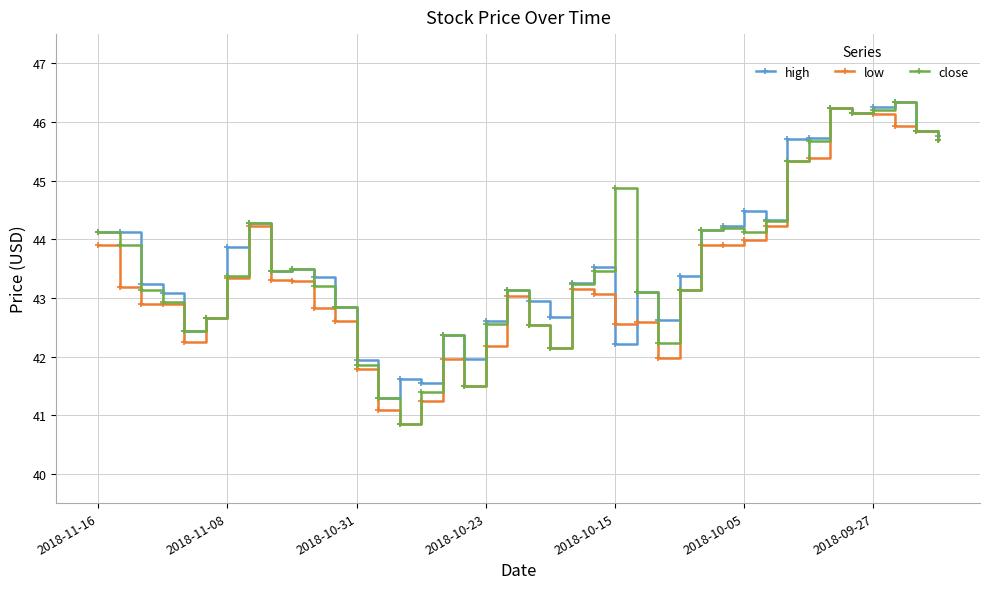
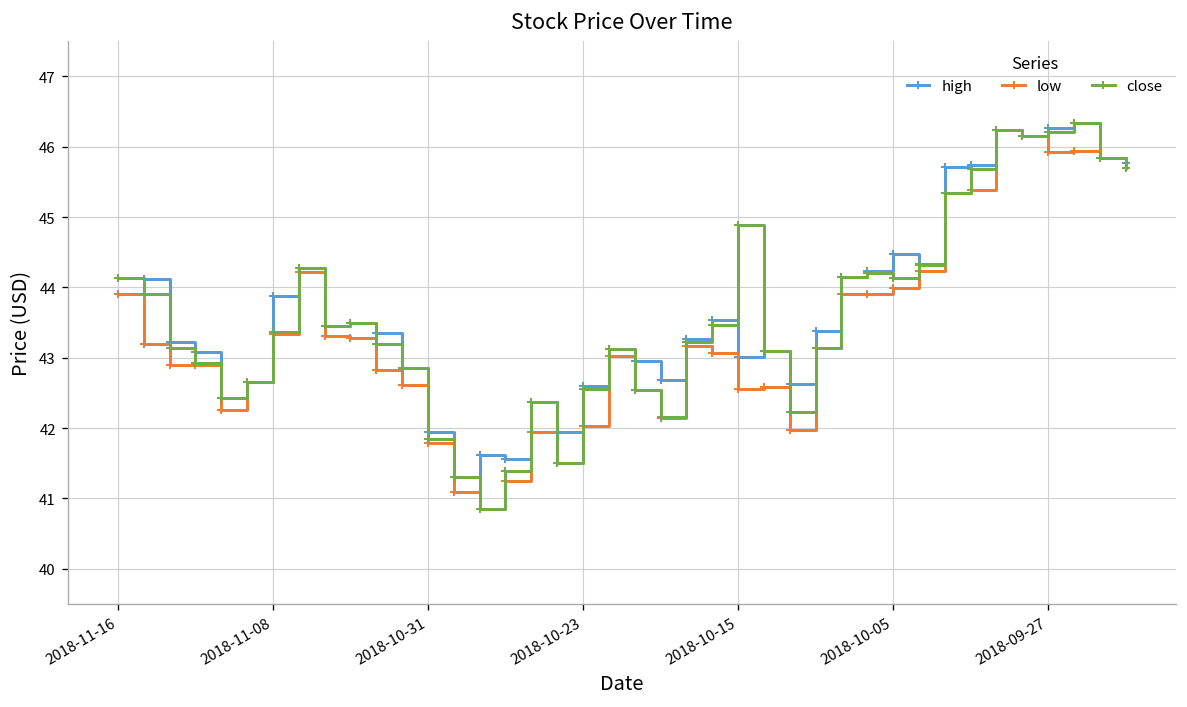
low, 2018-10-23: 42.2 -> 42.0
high, 2018-10-15: 42.2 -> 43.0
low, 2018-09-27: 46.1 -> 45.9
